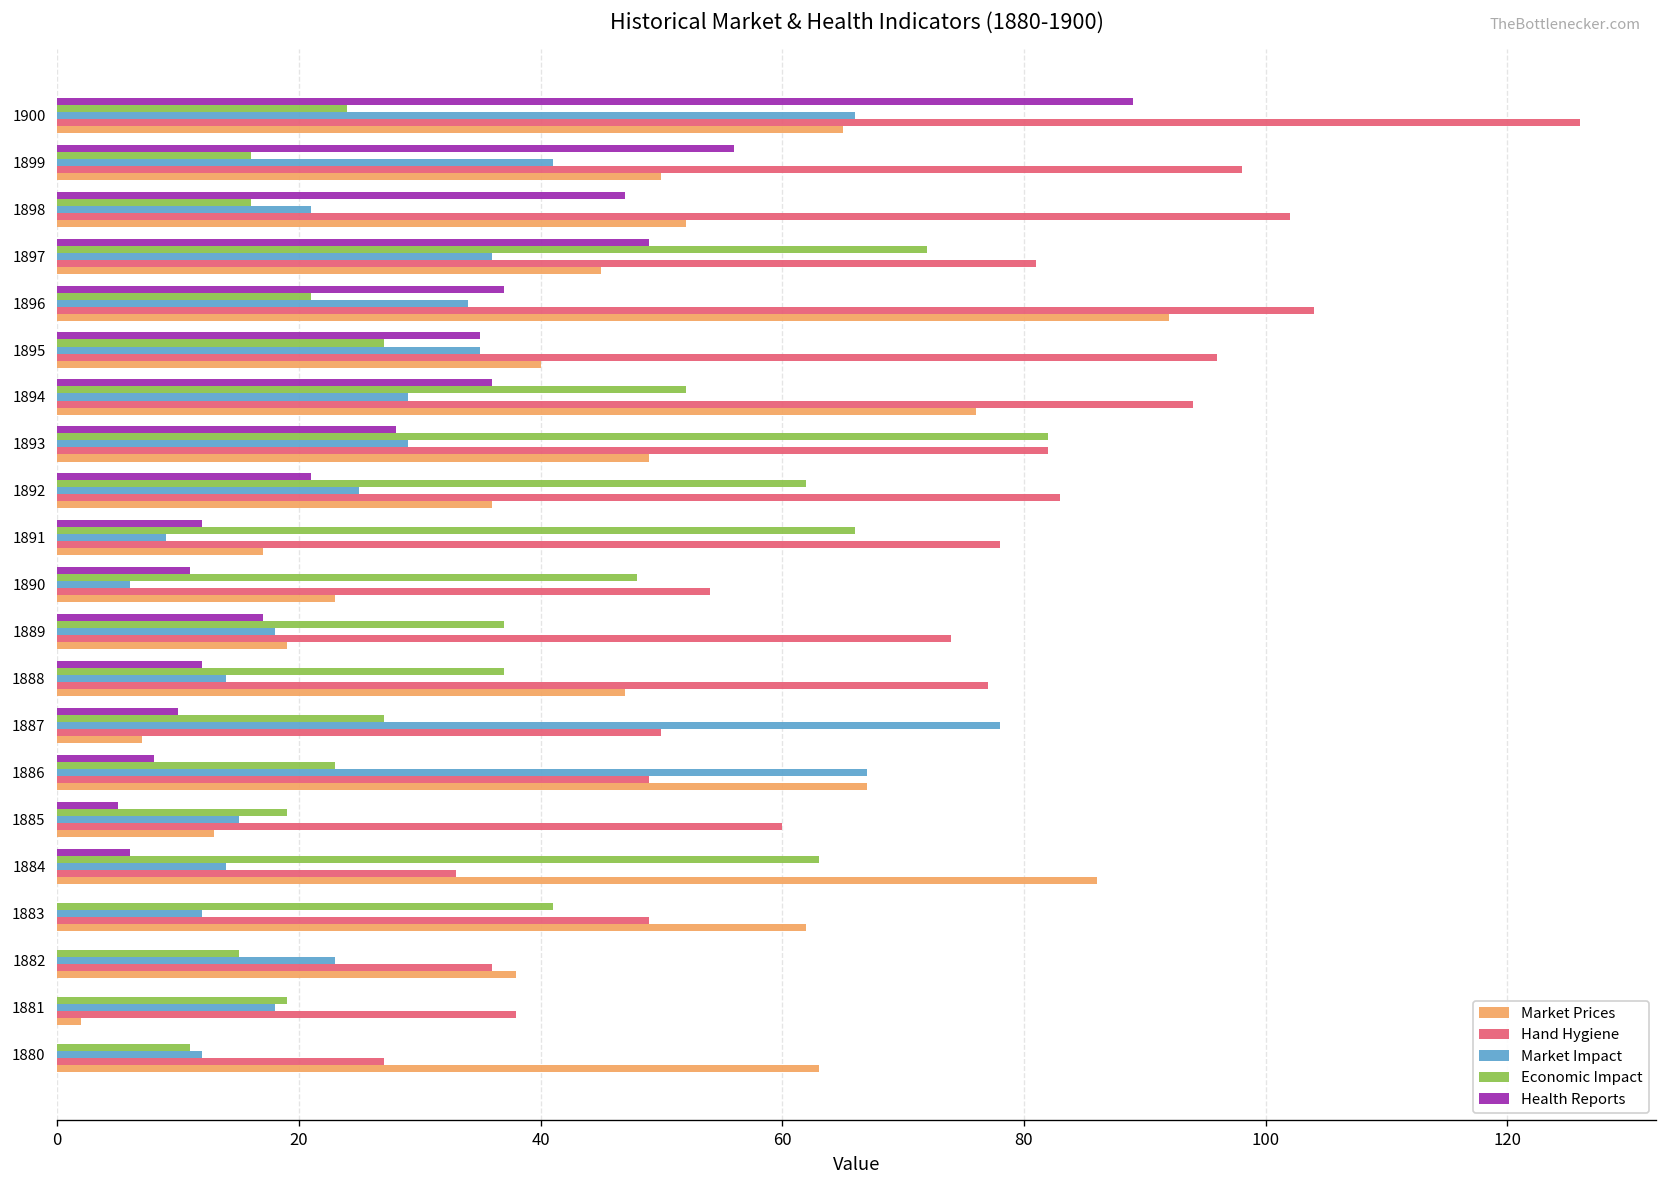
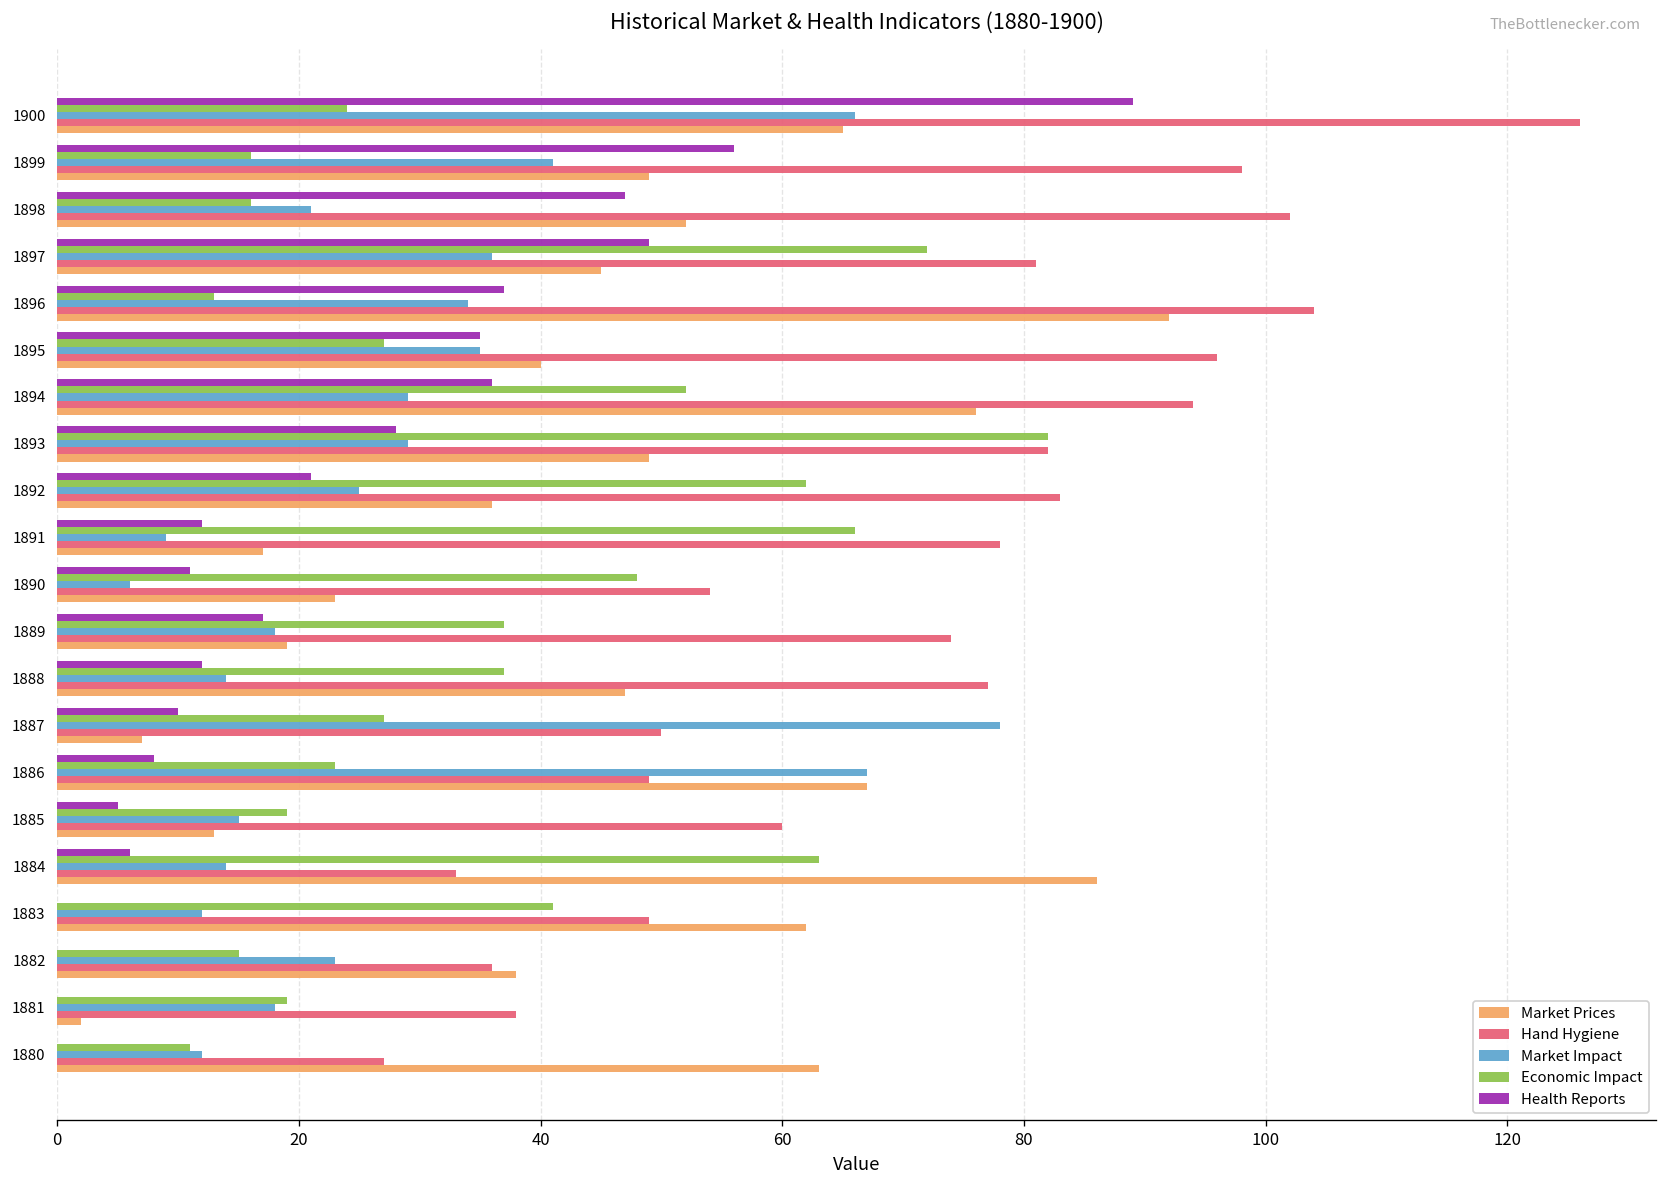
Market Prices, 1899: 50 -> 49
Economic Impact, 1896: 21 -> 13
